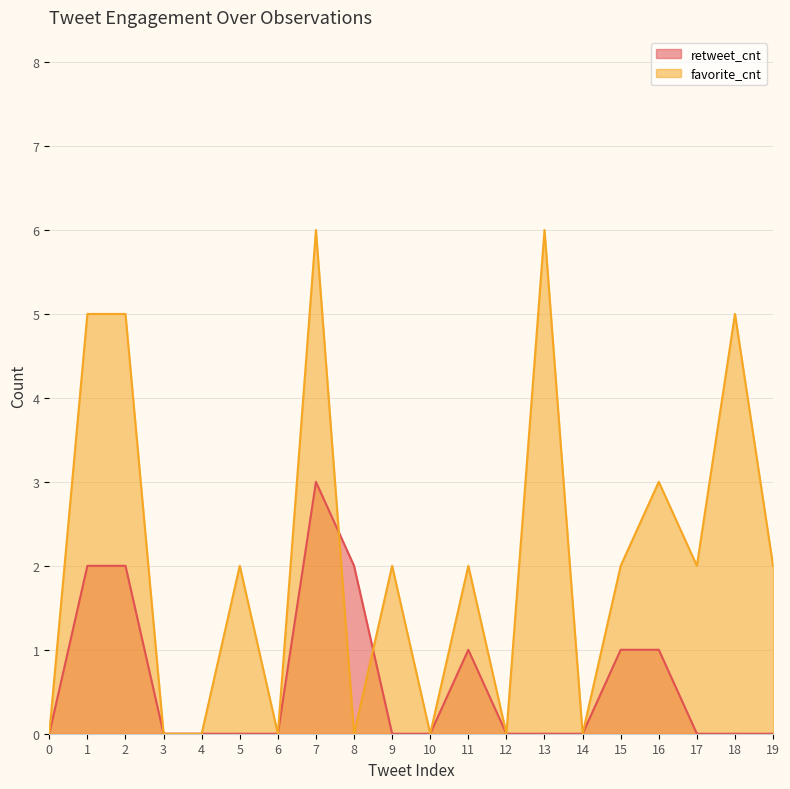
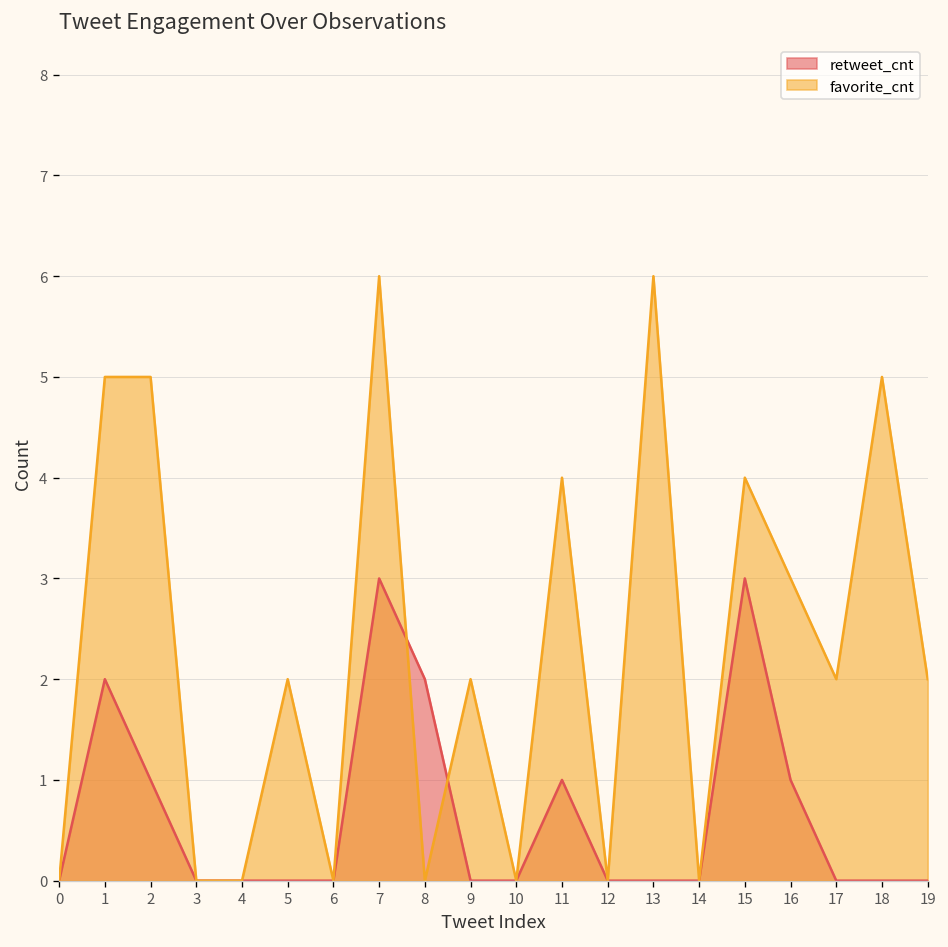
retweet_cnt, 2: 2 -> 1
favorite_cnt, 11: 2 -> 4
retweet_cnt, 15: 1 -> 3
favorite_cnt, 15: 2 -> 4
